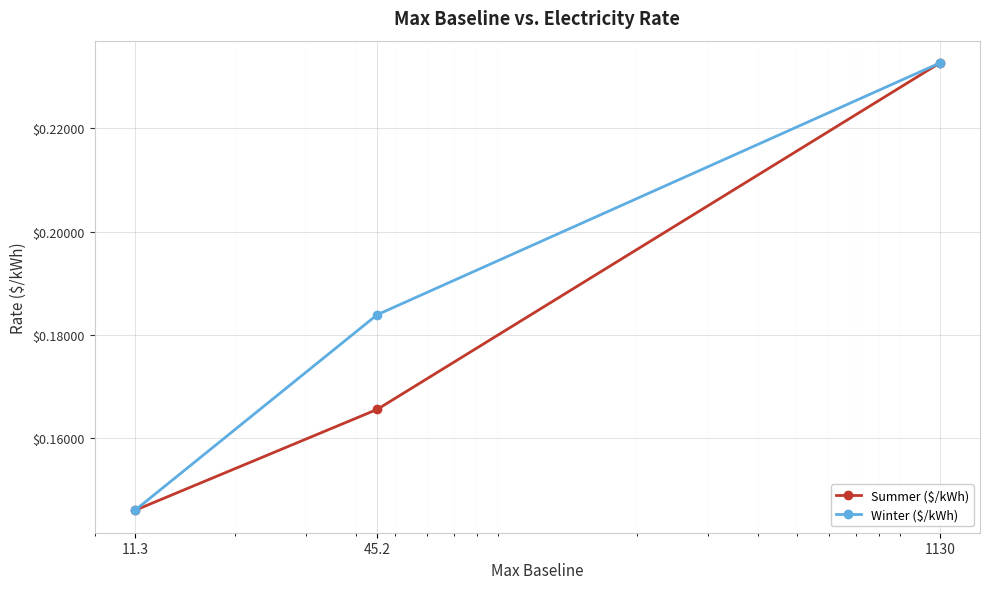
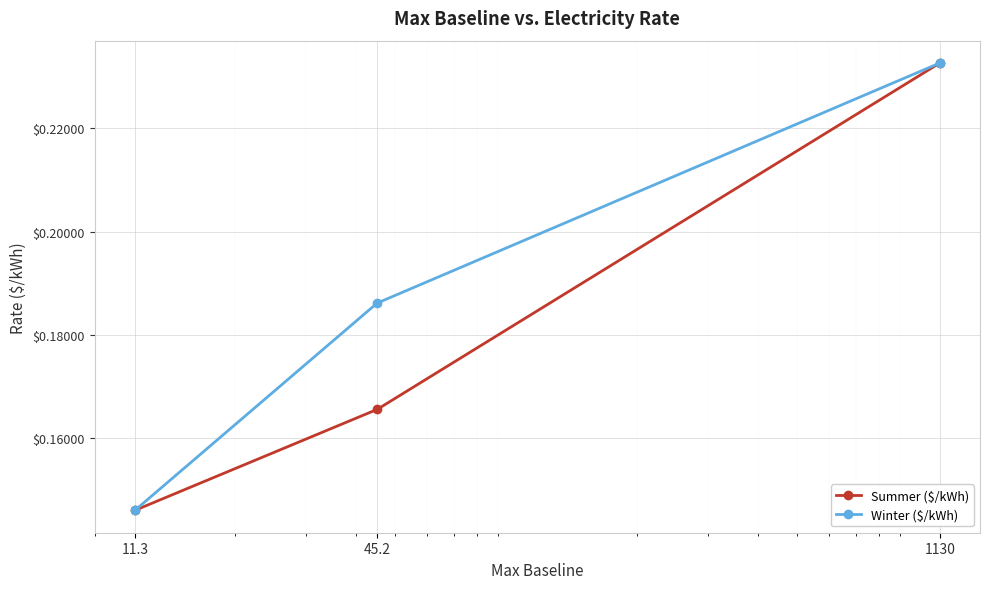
Winter ($/kWh), 45.2: $0.184 -> $0.186
